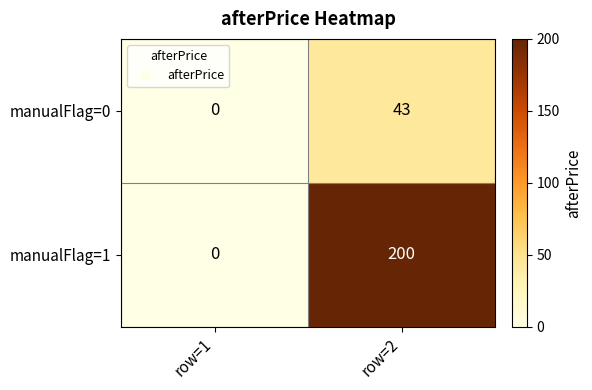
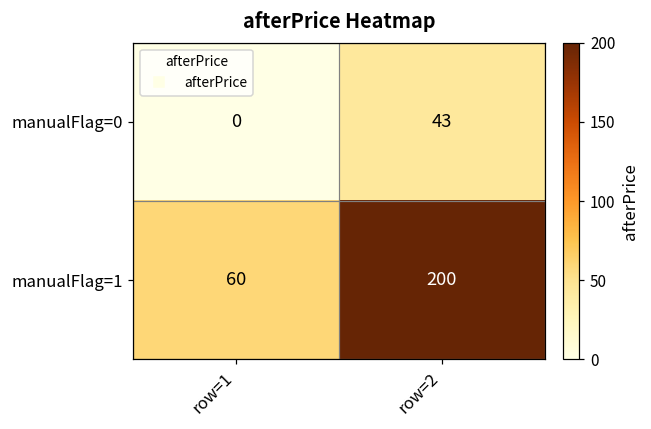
manualFlag=1, row=1: 0 -> 60
